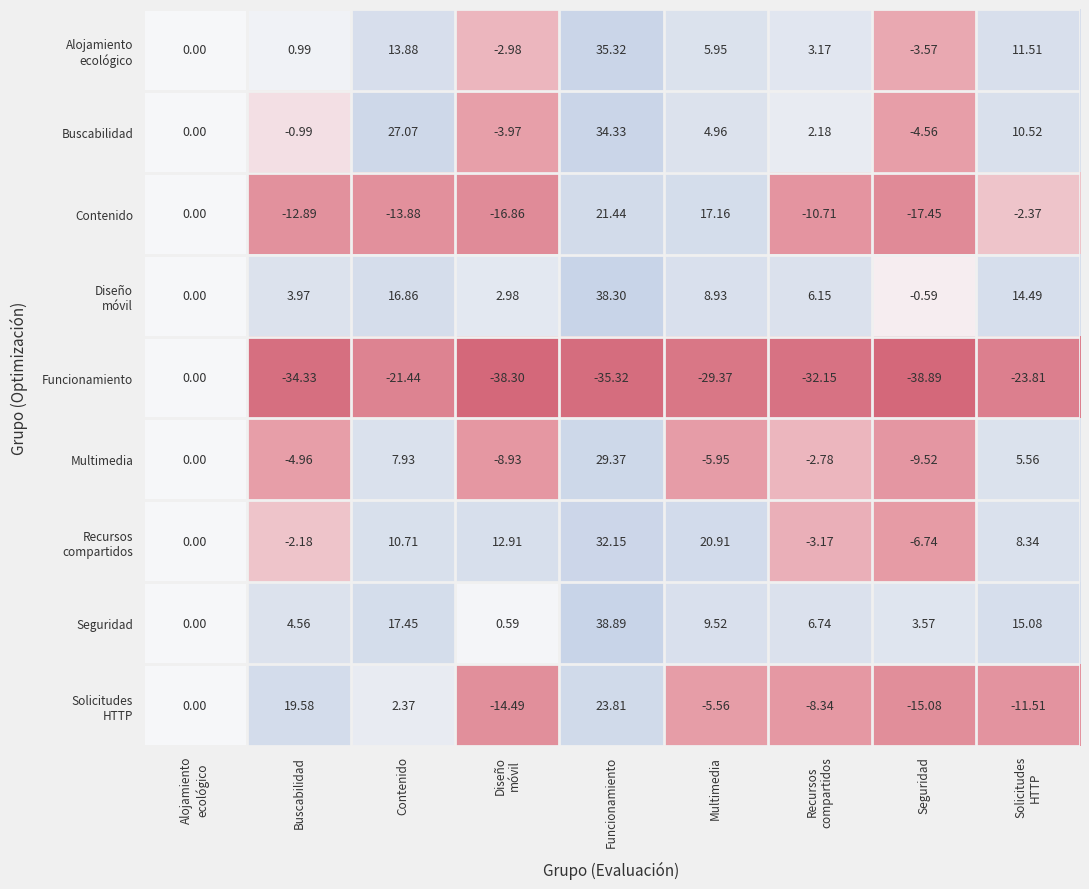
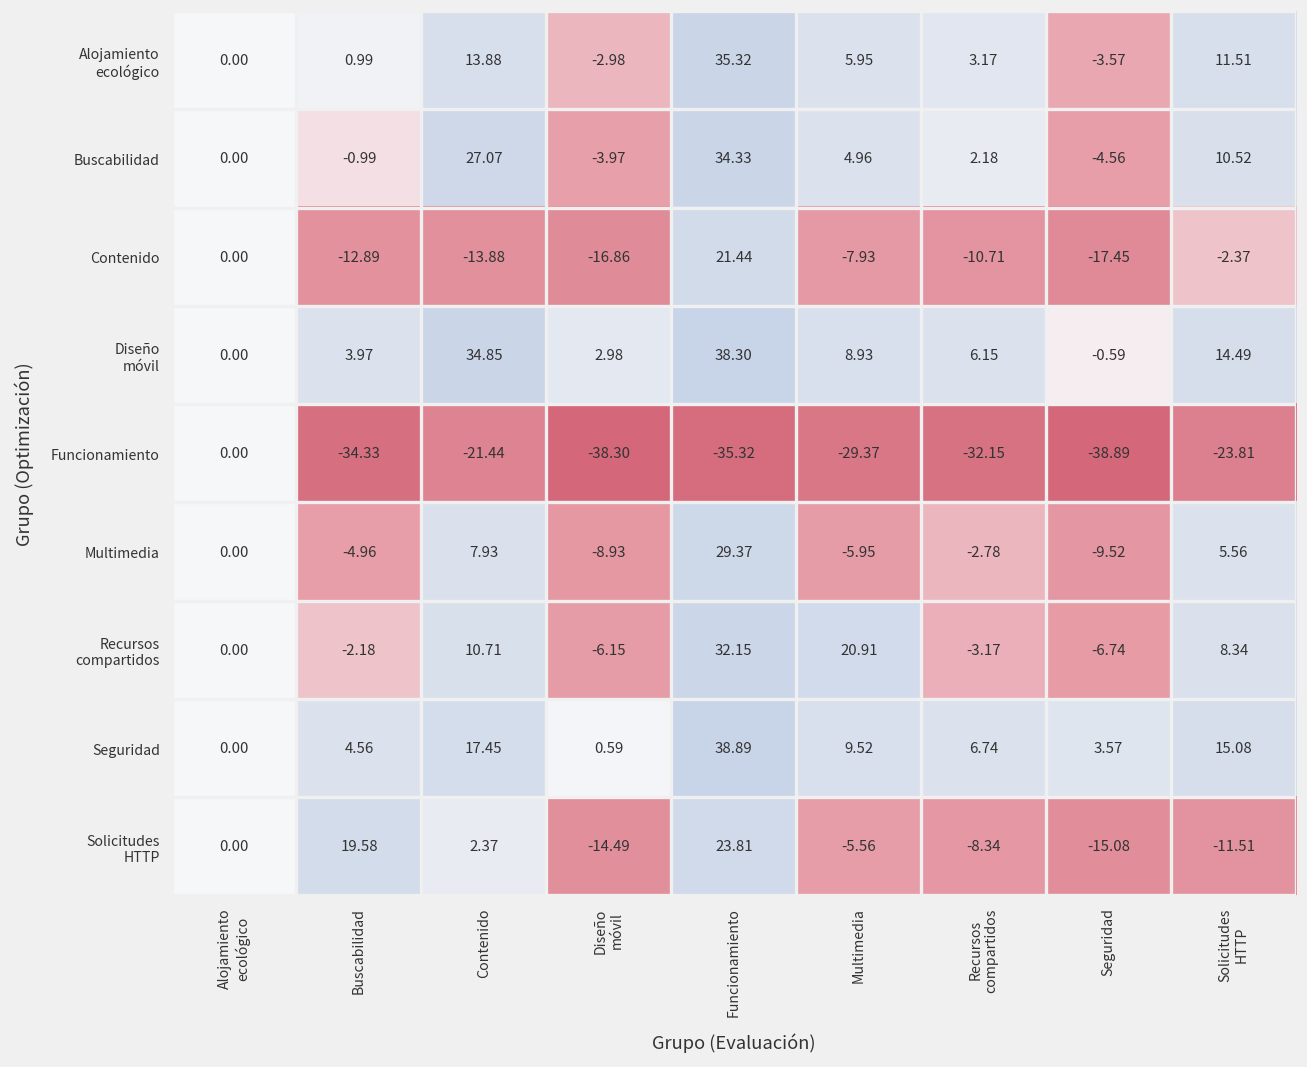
Contenido, Multimedia: 17.16 -> -7.93
Diseño móvil, Contenido: 16.86 -> 34.85
Recursos compartidos, Diseño móvil: 12.91 -> -6.15
